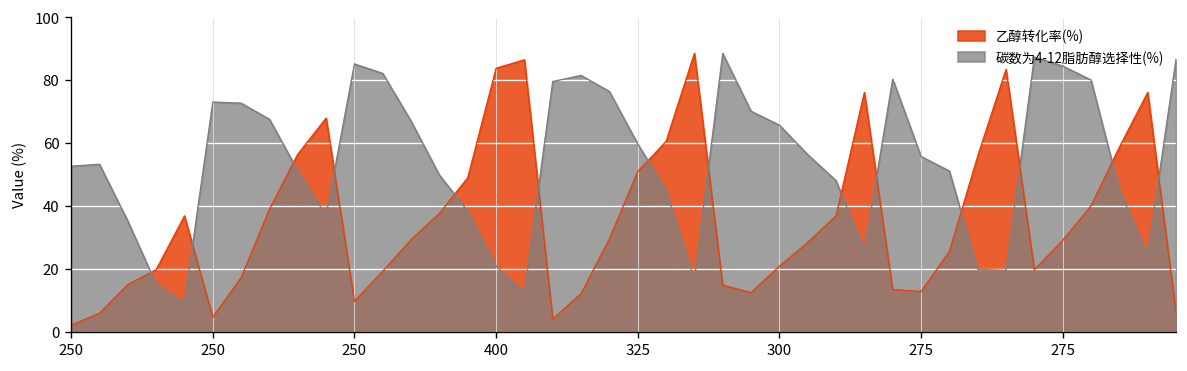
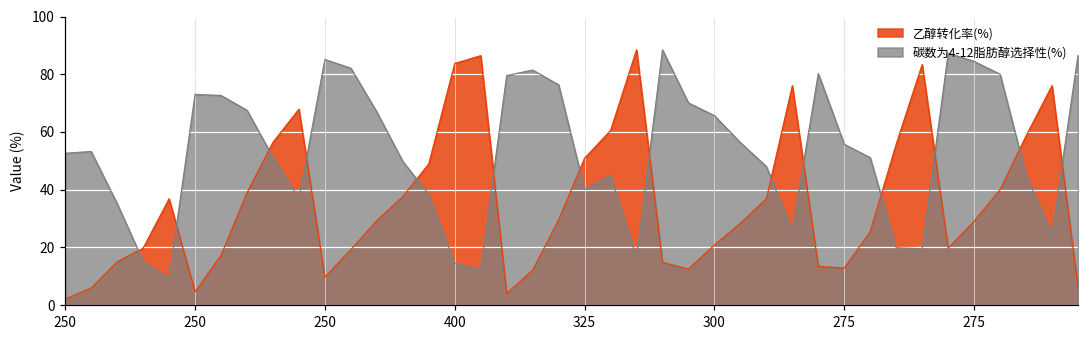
碳数为4-12脂肪醇选择性(%), 400: 21 -> 14
碳数为4-12脂肪醇选择性(%), 325: 60 -> 40
